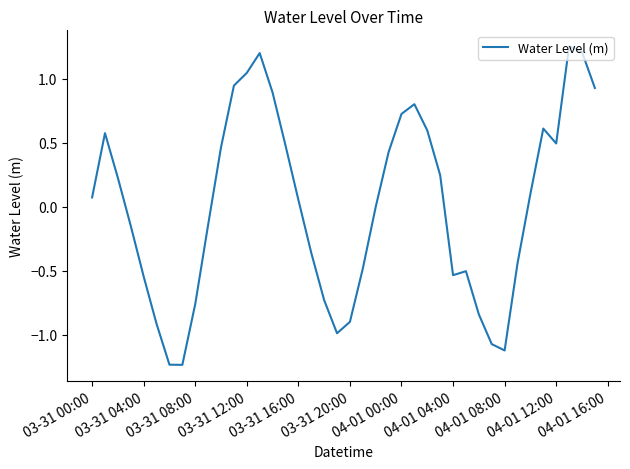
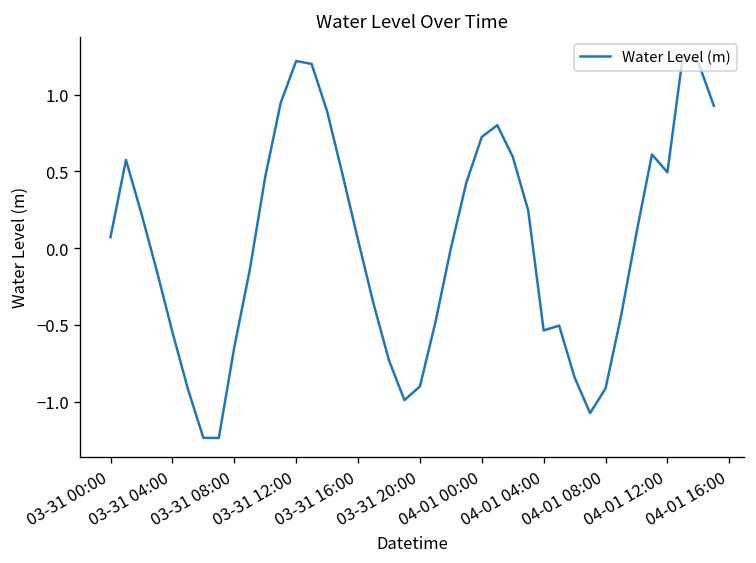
03-31 08:00: -0.76 -> -0.65
03-31 12:00: 1.04 -> 1.22
04-01 08:00: -1.12 -> -0.91
